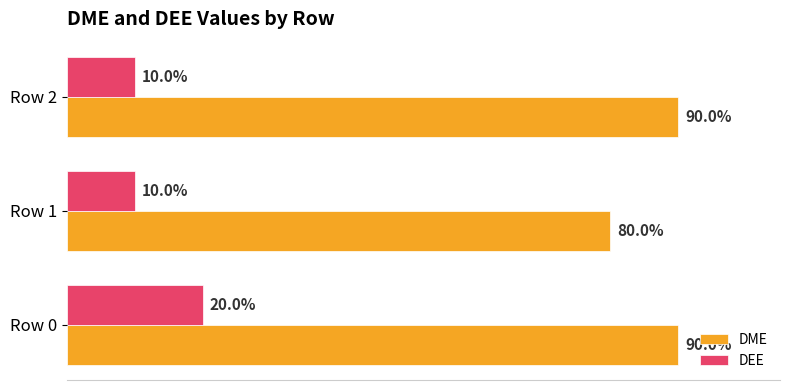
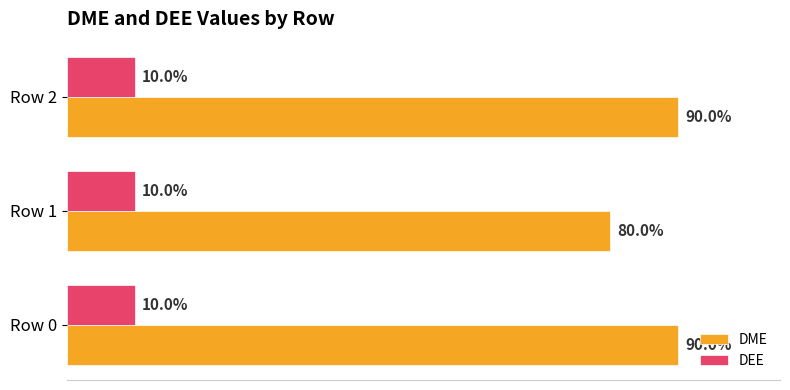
DEE, Row 0: 20.0% -> 10.0%
